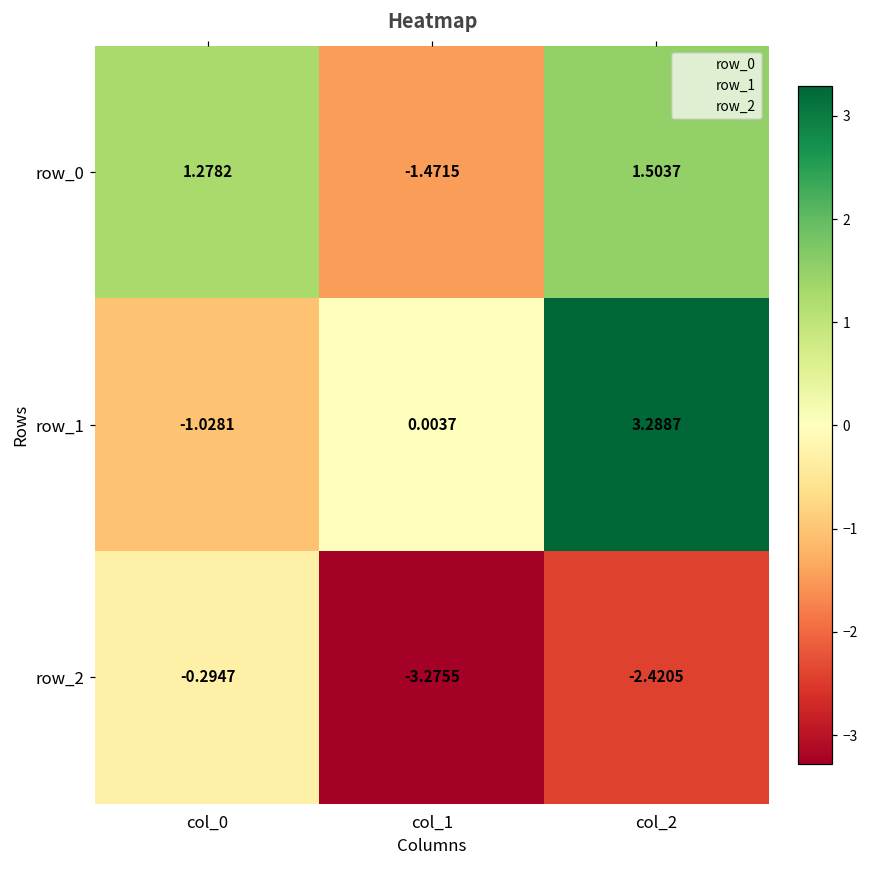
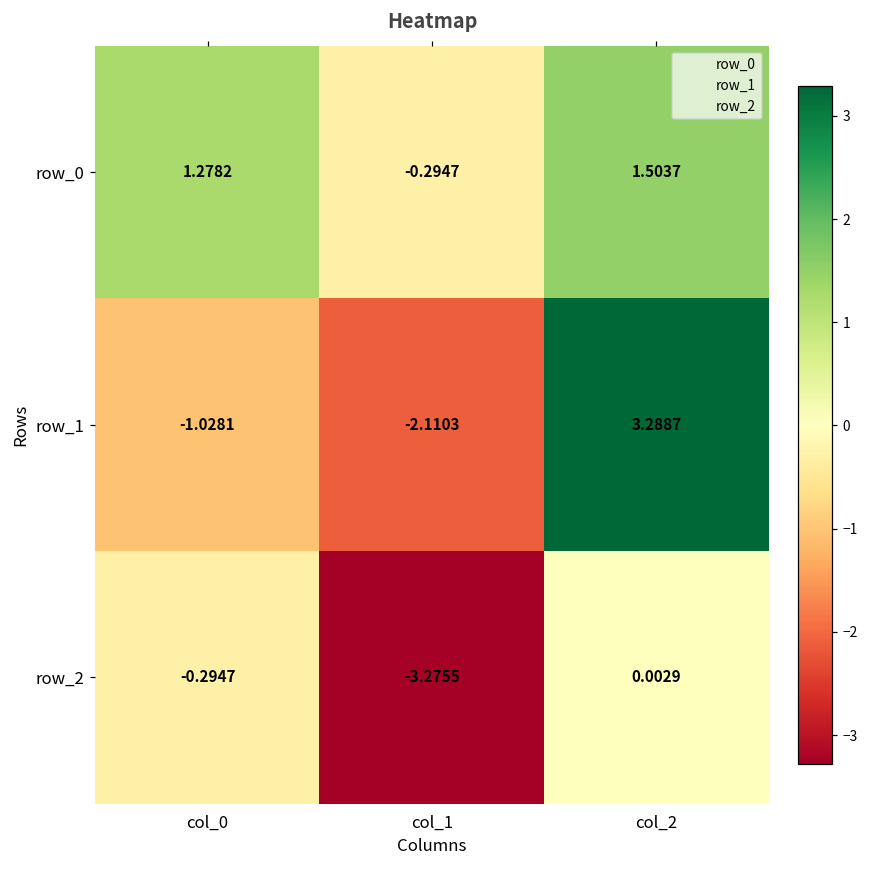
row_0, col_1: -1.4715 -> -0.2947
row_1, col_1: 0.0037 -> -2.1103
row_2, col_2: -2.4205 -> 0.0029
